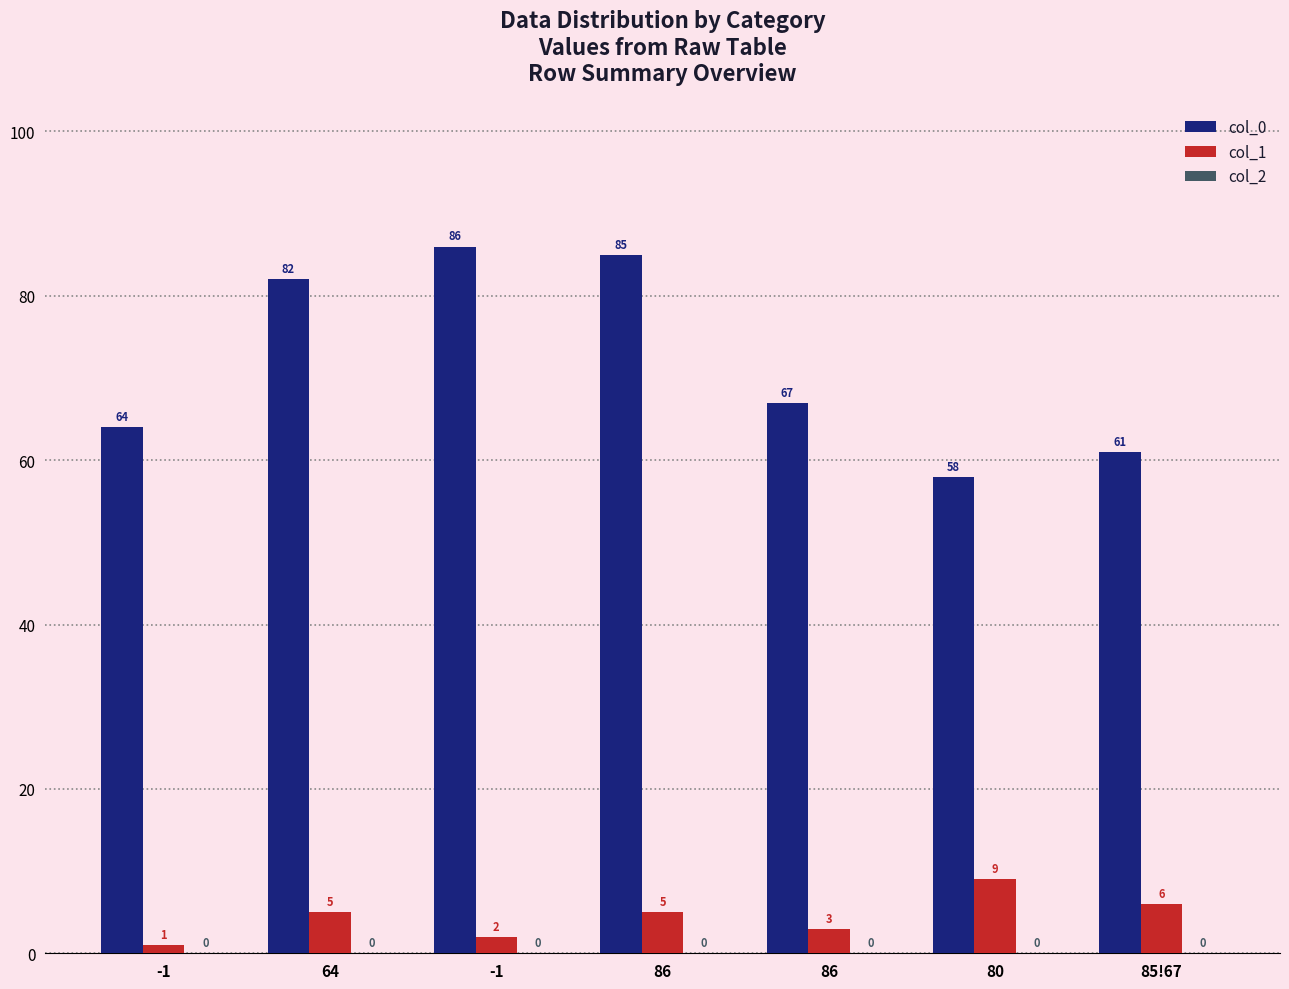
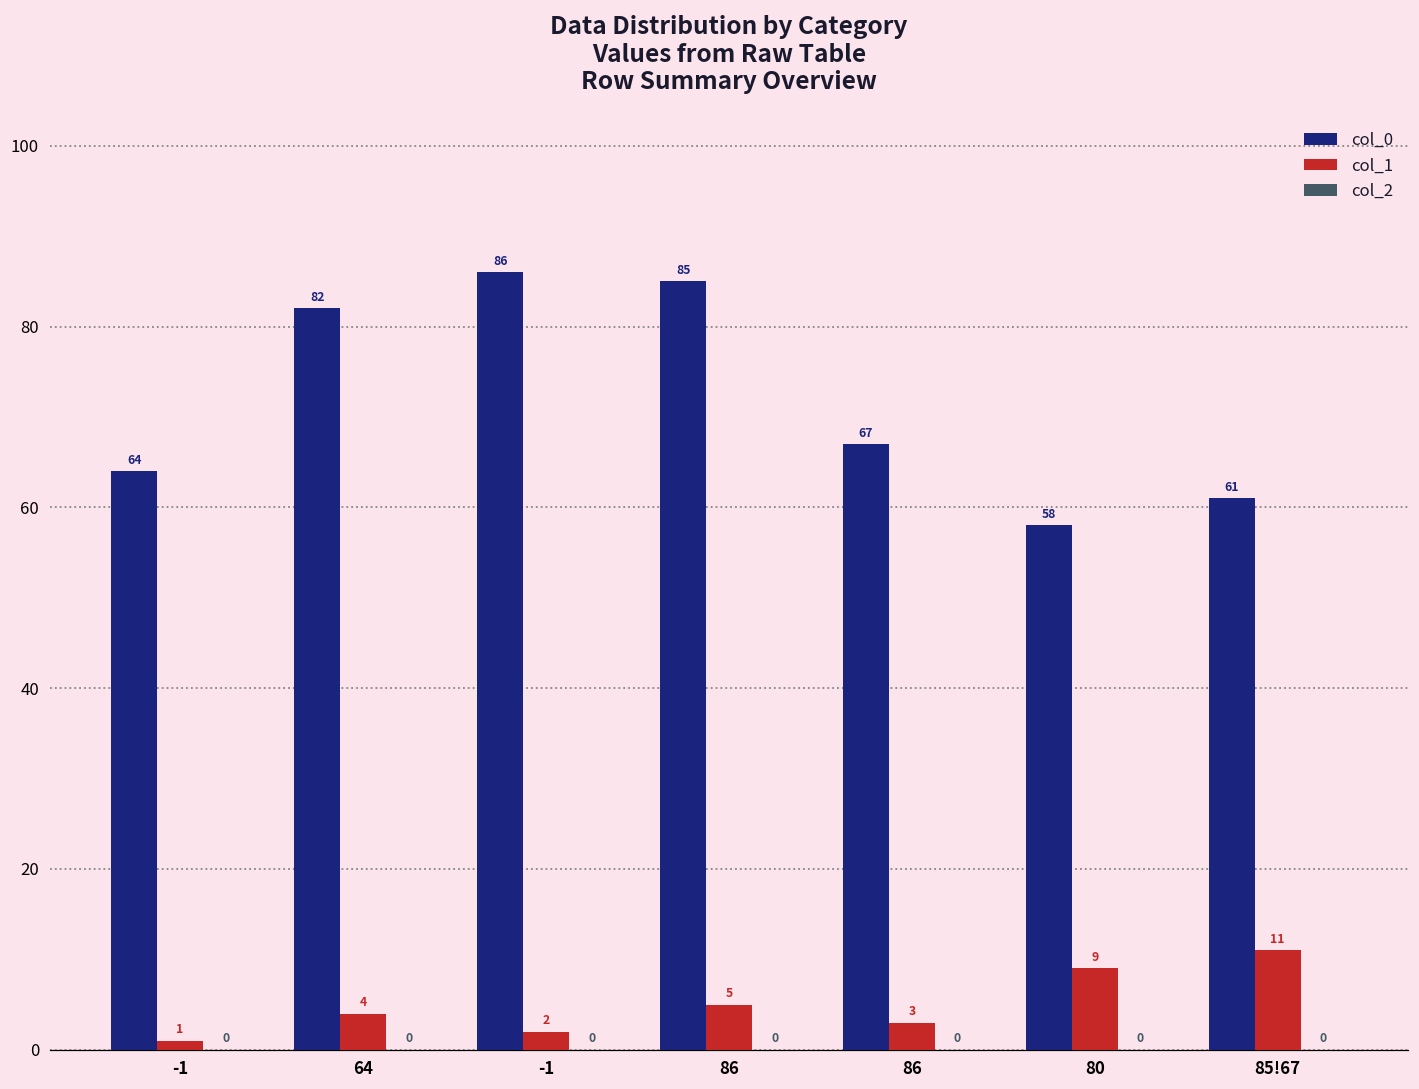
col_1, 64: 5 -> 4
col_1, 85!67: 6 -> 11
